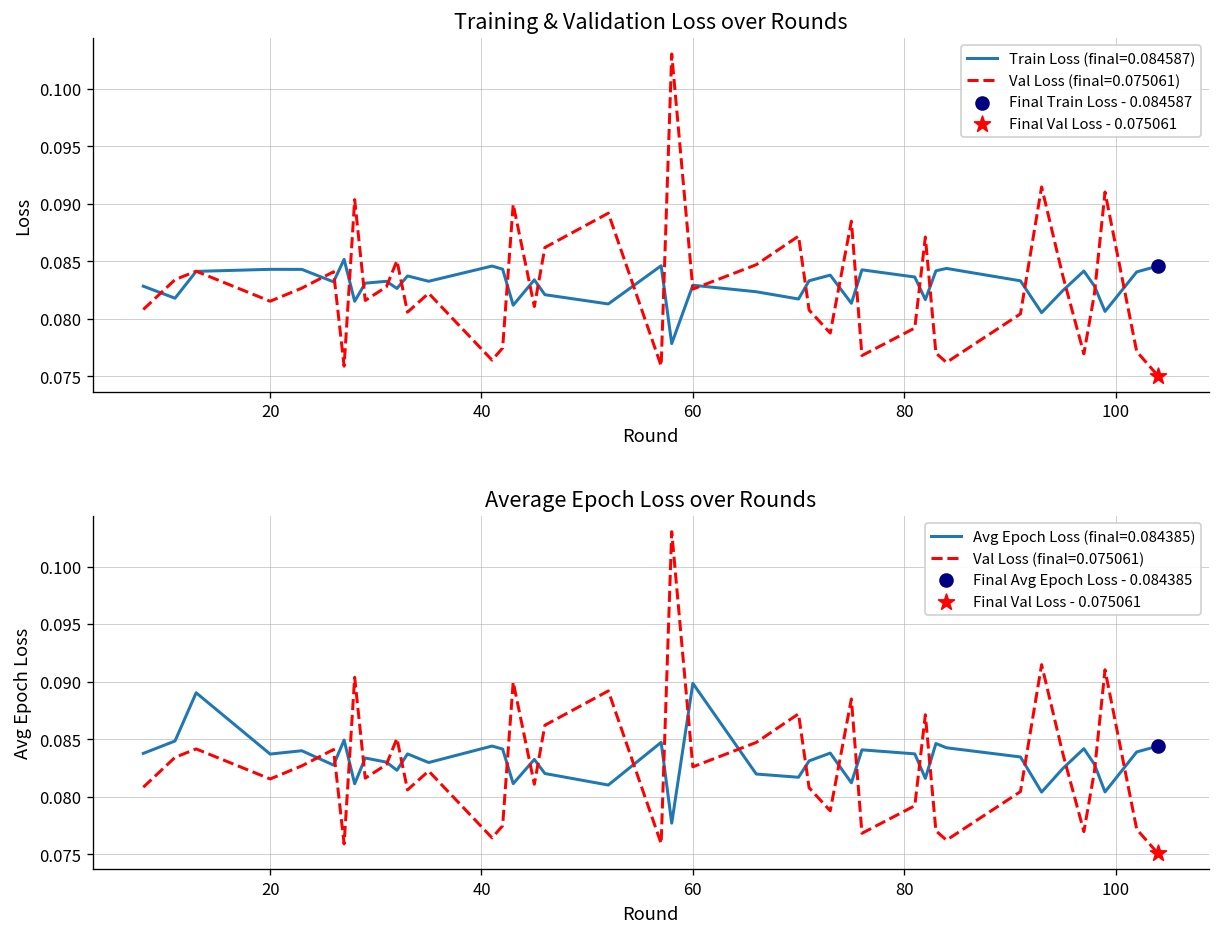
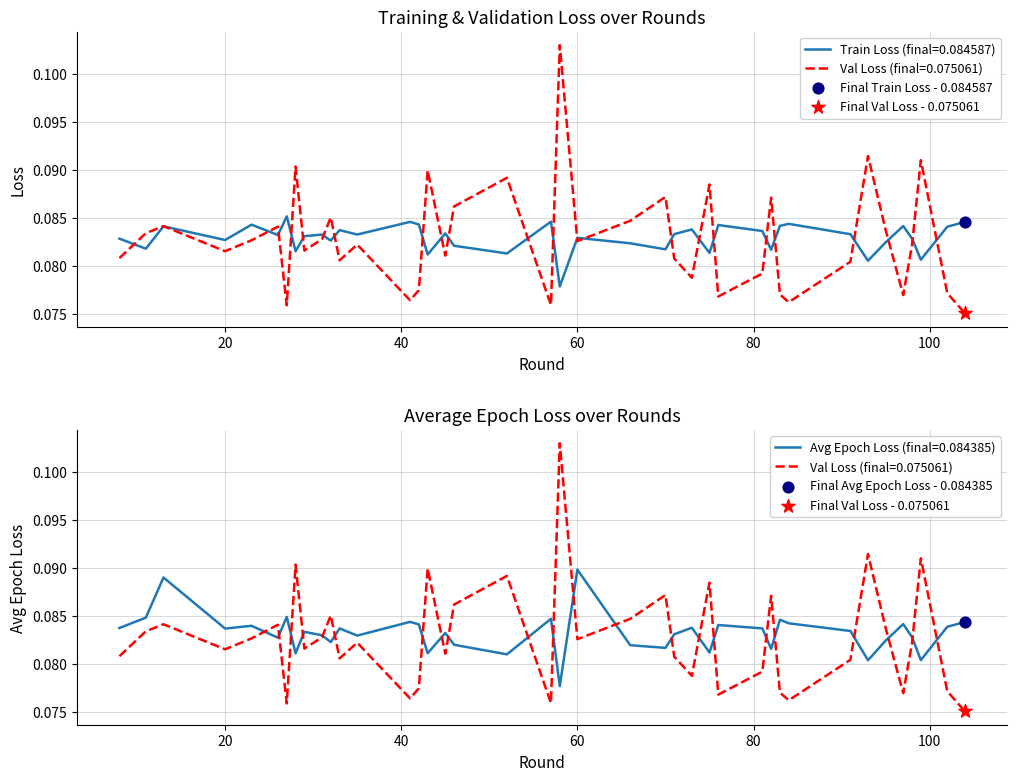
Training & Validation Loss over Rounds, Train Loss (final=0.084587), 20: 0.084 -> 0.083
